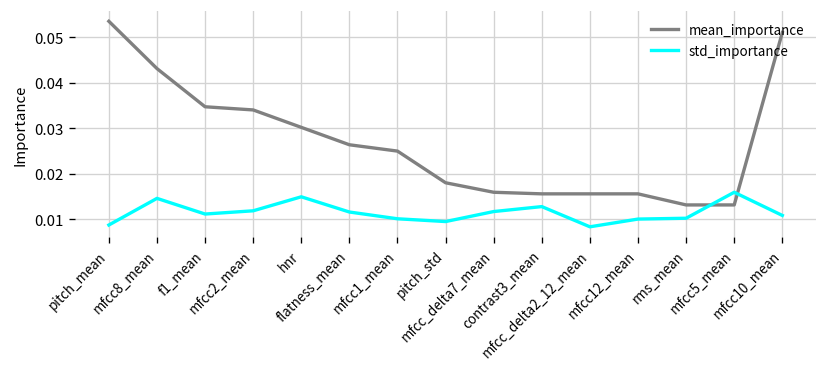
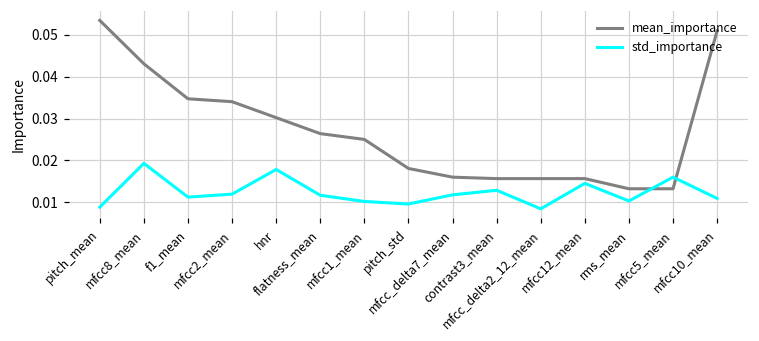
std_importance, mfcc8_mean: 0.015 -> 0.019
std_importance, hnr: 0.015 -> 0.018
std_importance, mfcc12_mean: 0.010 -> 0.014
